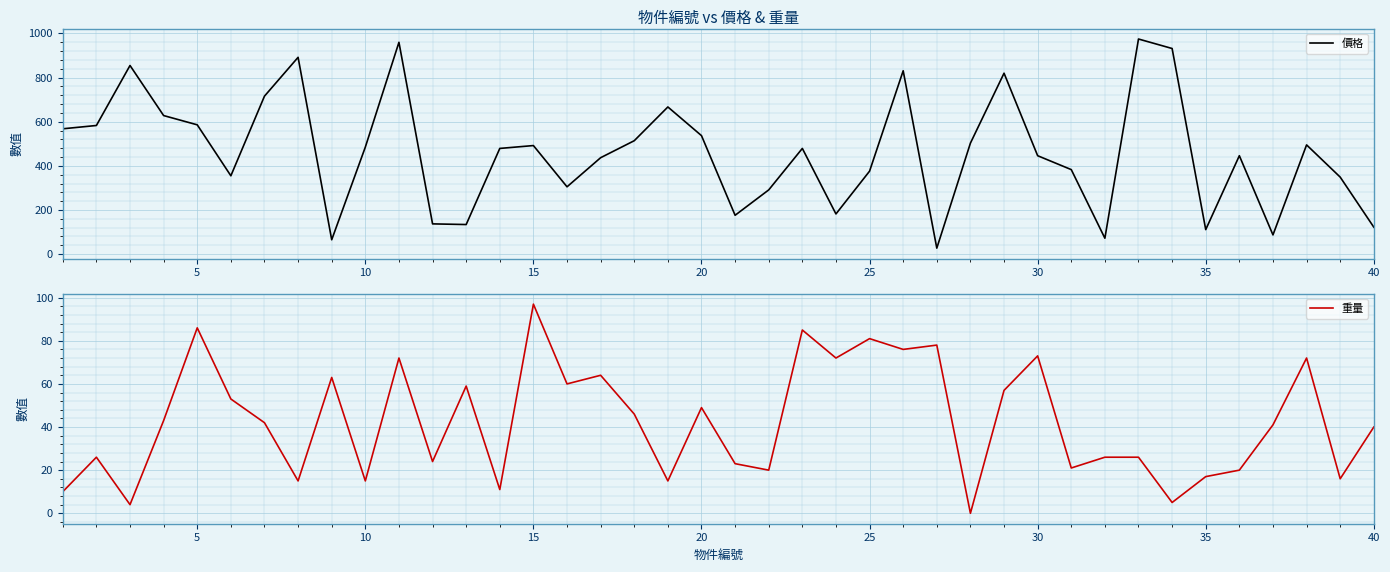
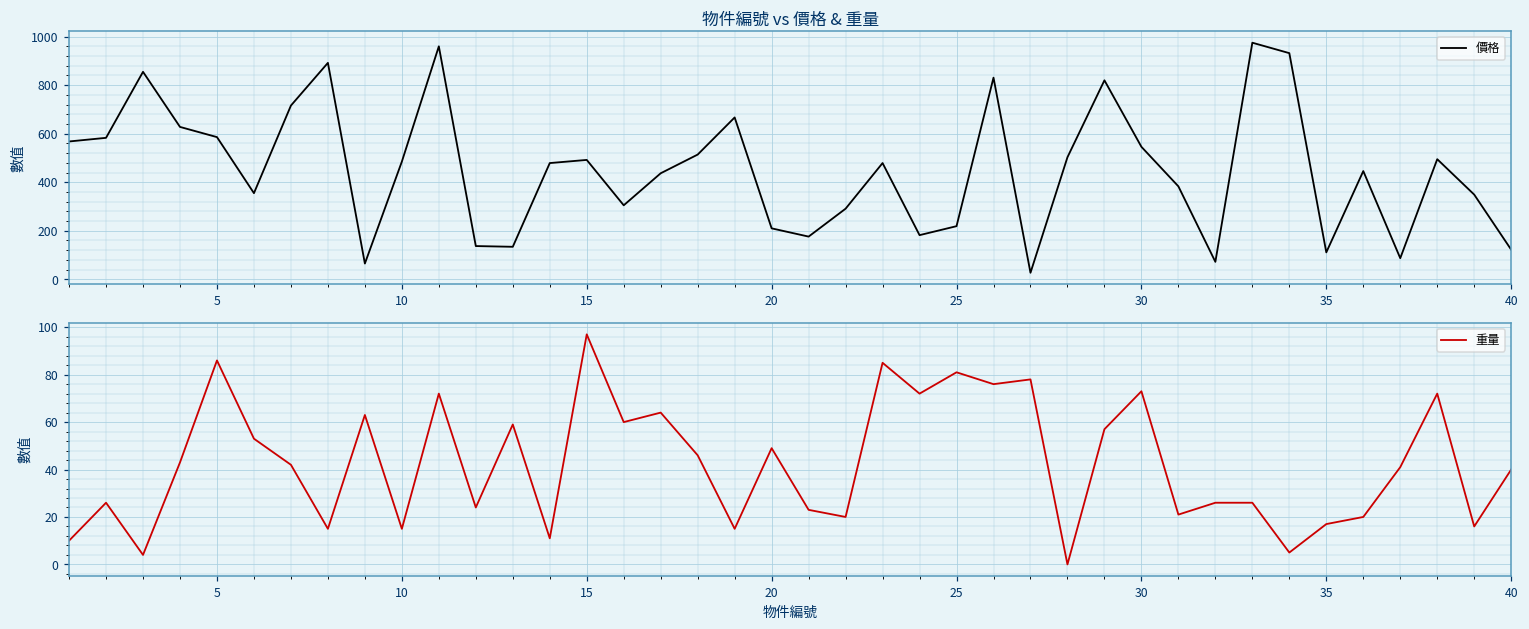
物件編號 vs 價格 & 重量, 20: 540 -> 210
物件編號 vs 價格 & 重量, 25: 380 -> 220
物件編號 vs 價格 & 重量, 30: 450 -> 550
